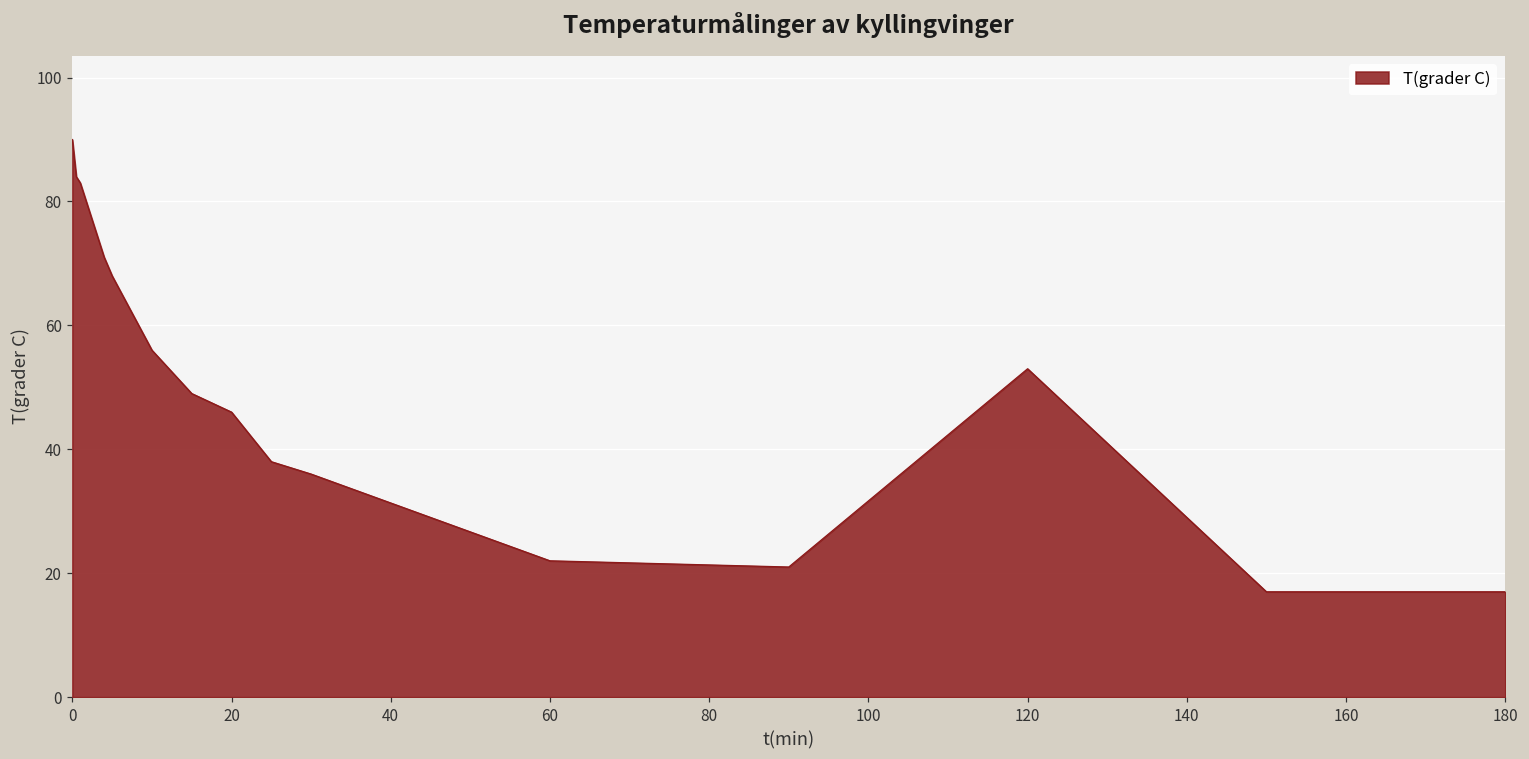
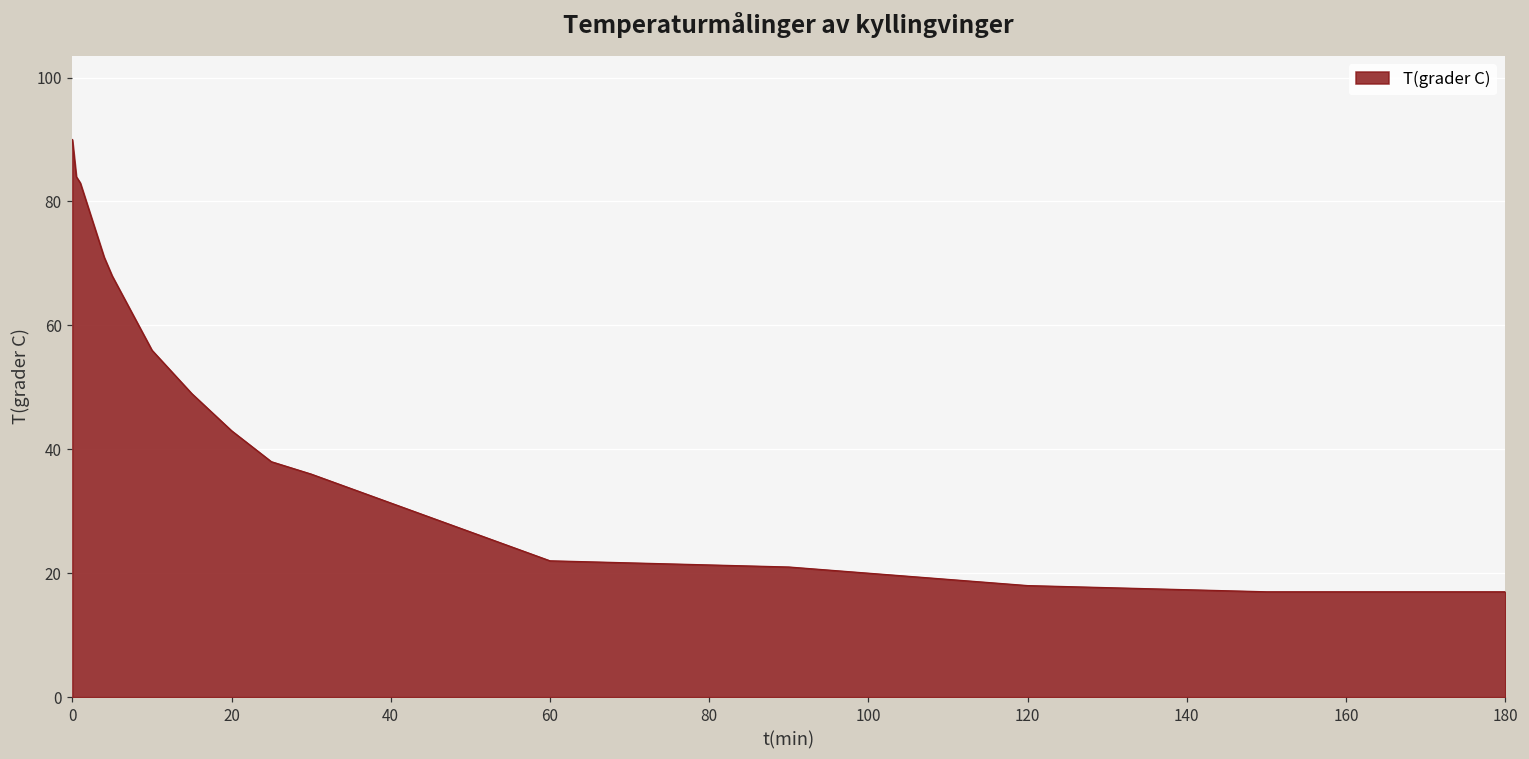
20: 46 -> 43
120: 53 -> 18
